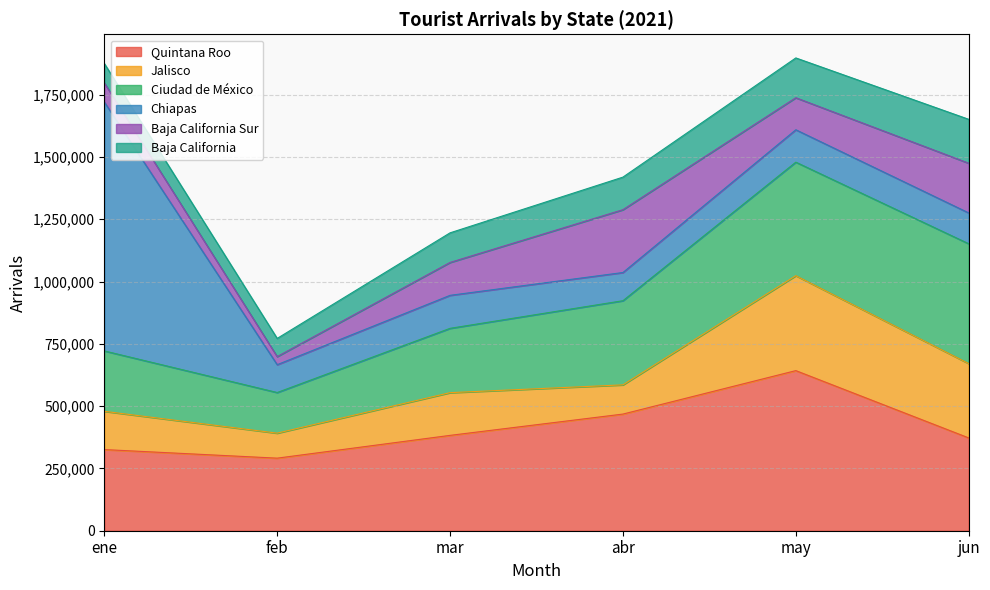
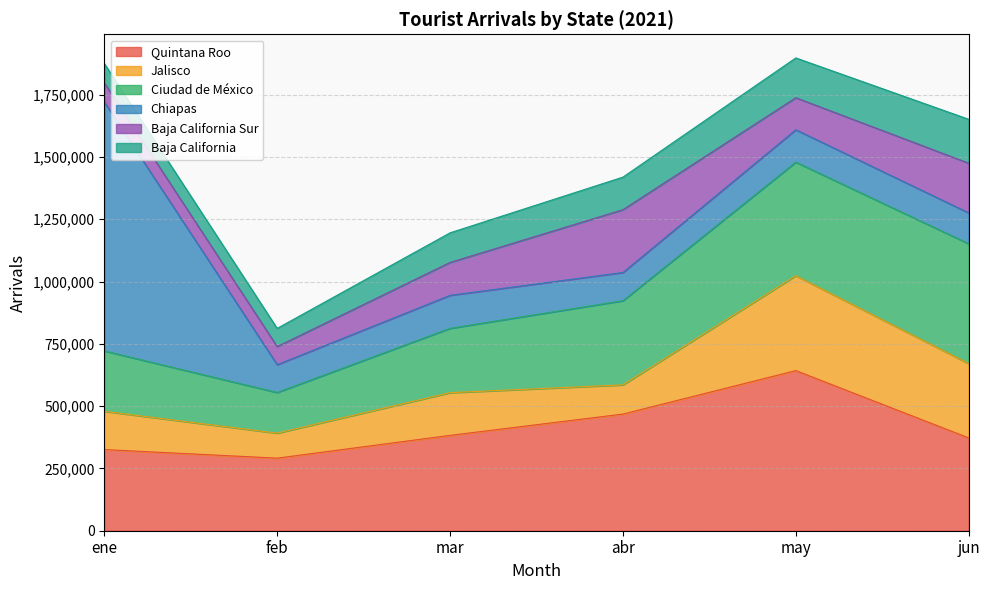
Baja California Sur, feb: 30,000 -> 70,000
